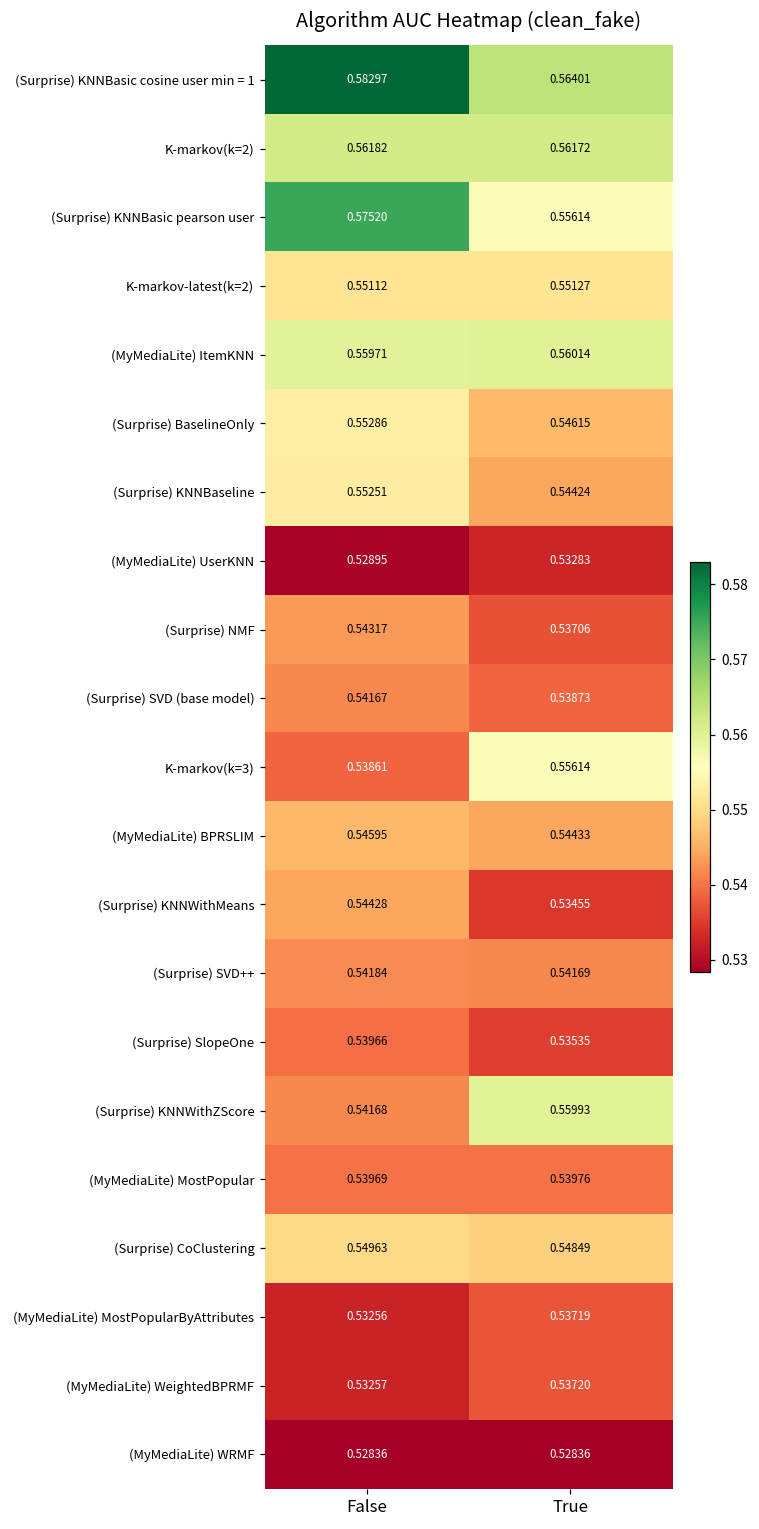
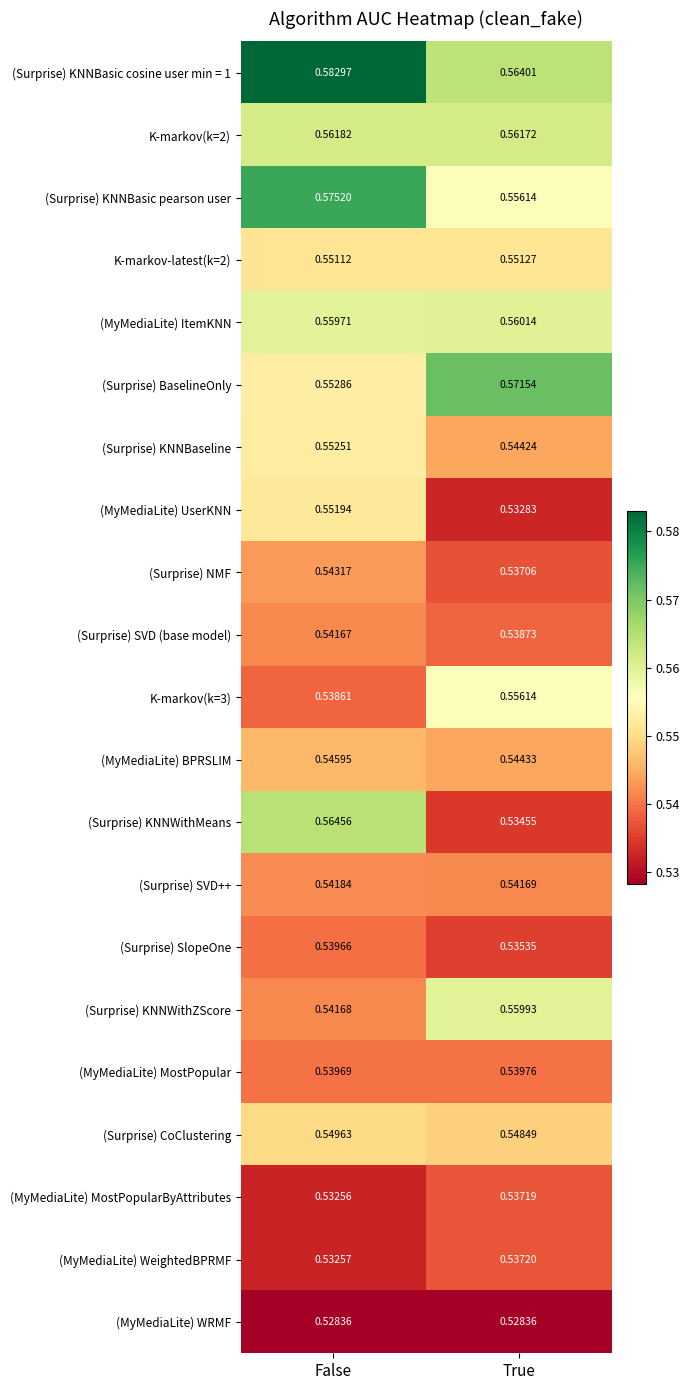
(Surprise) BaselineOnly, True: 0.54615 -> 0.57154
(MyMediaLite) UserKNN, False: 0.52895 -> 0.55194
(Surprise) KNNWithMeans, False: 0.54428 -> 0.56456
